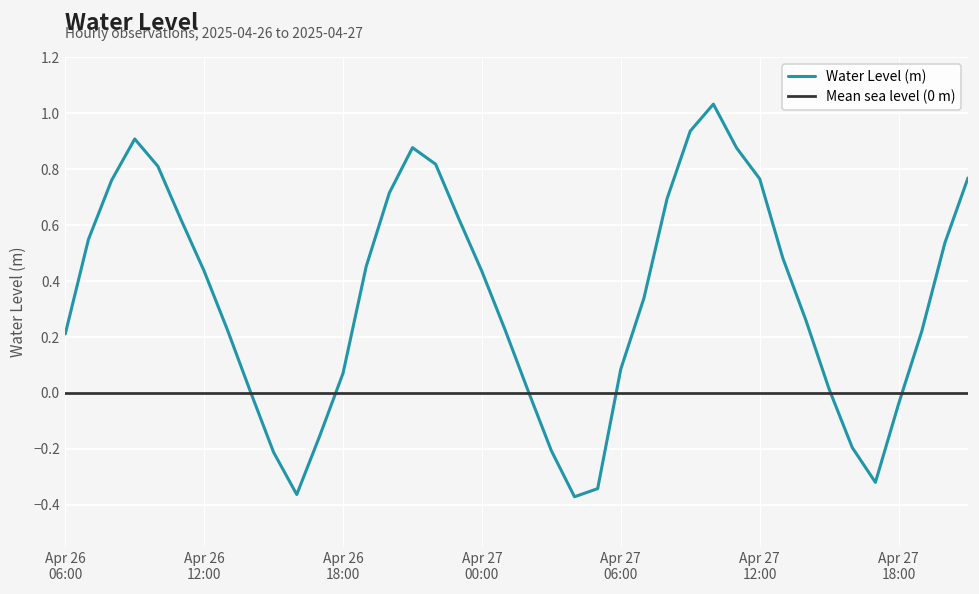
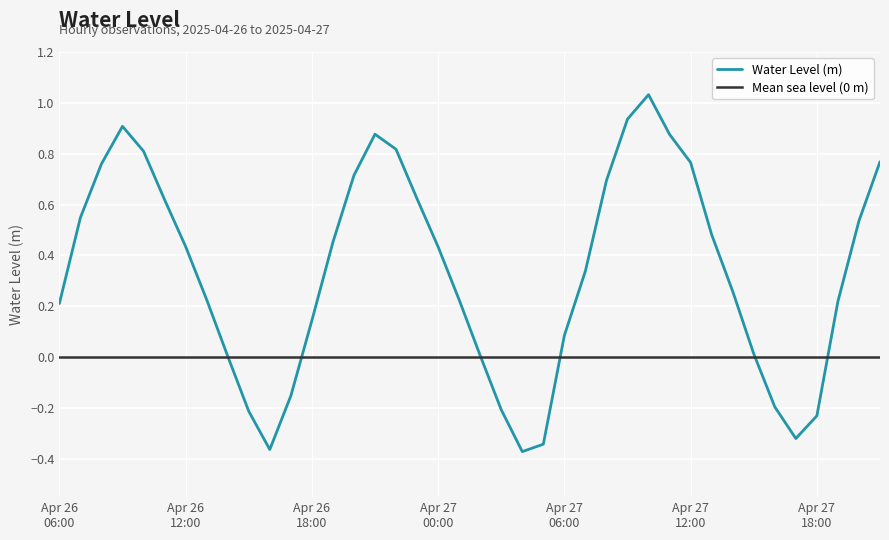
Apr 26 18:00: 0.07 -> 0.14
Apr 27 18:00: -0.04 -> -0.23
